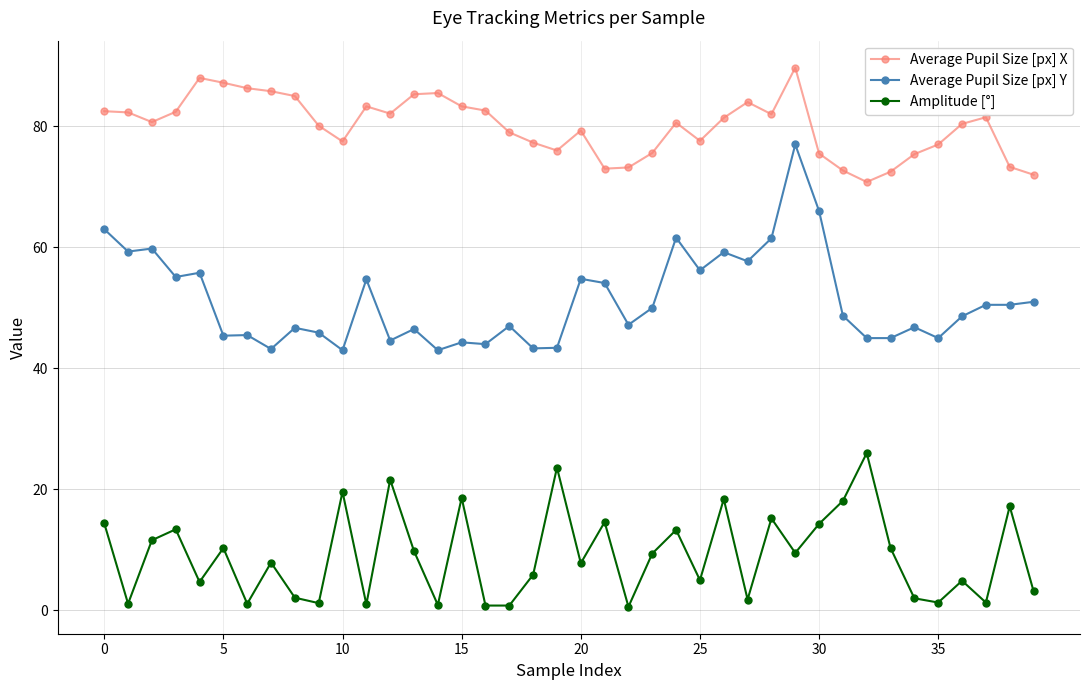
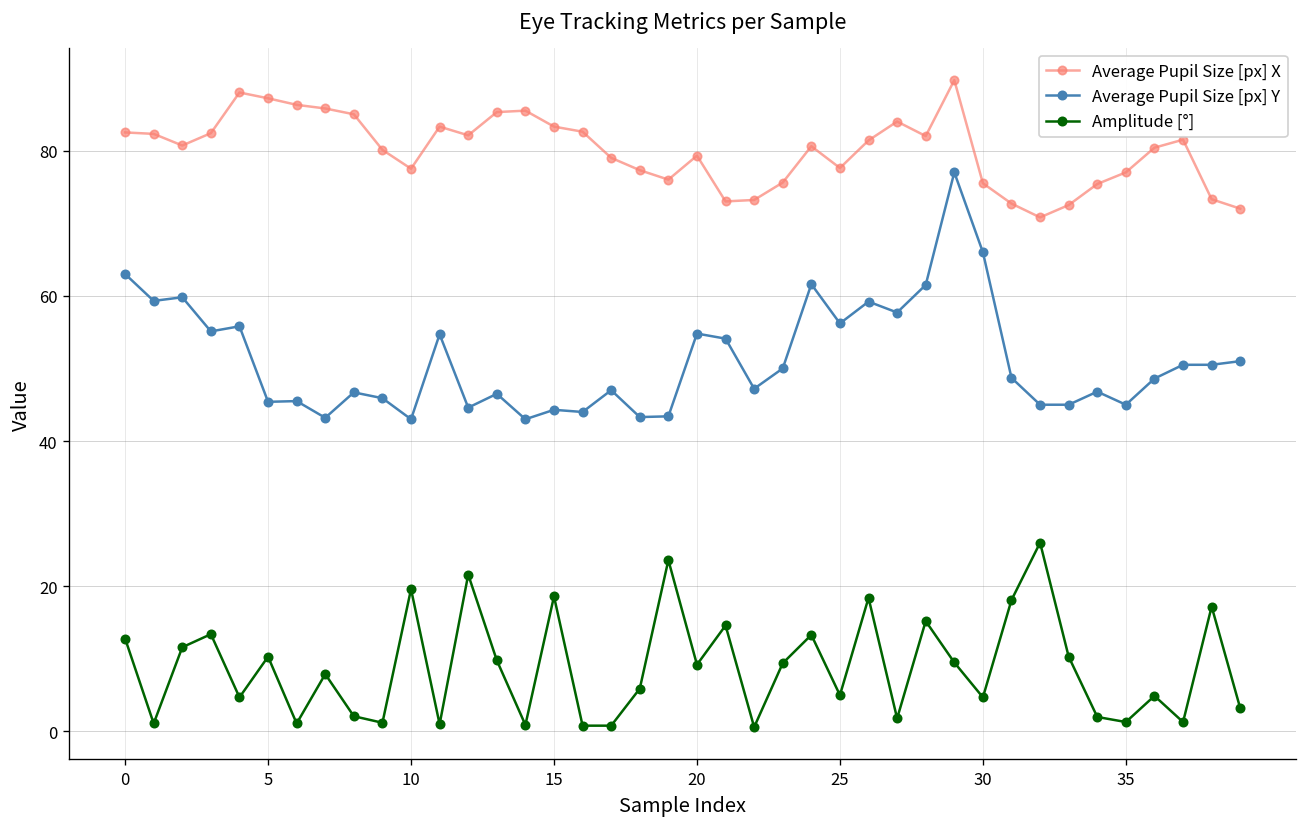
Amplitude [°], 0: 14 -> 13
Amplitude [°], 20: 8 -> 9
Amplitude [°], 30: 14 -> 5
